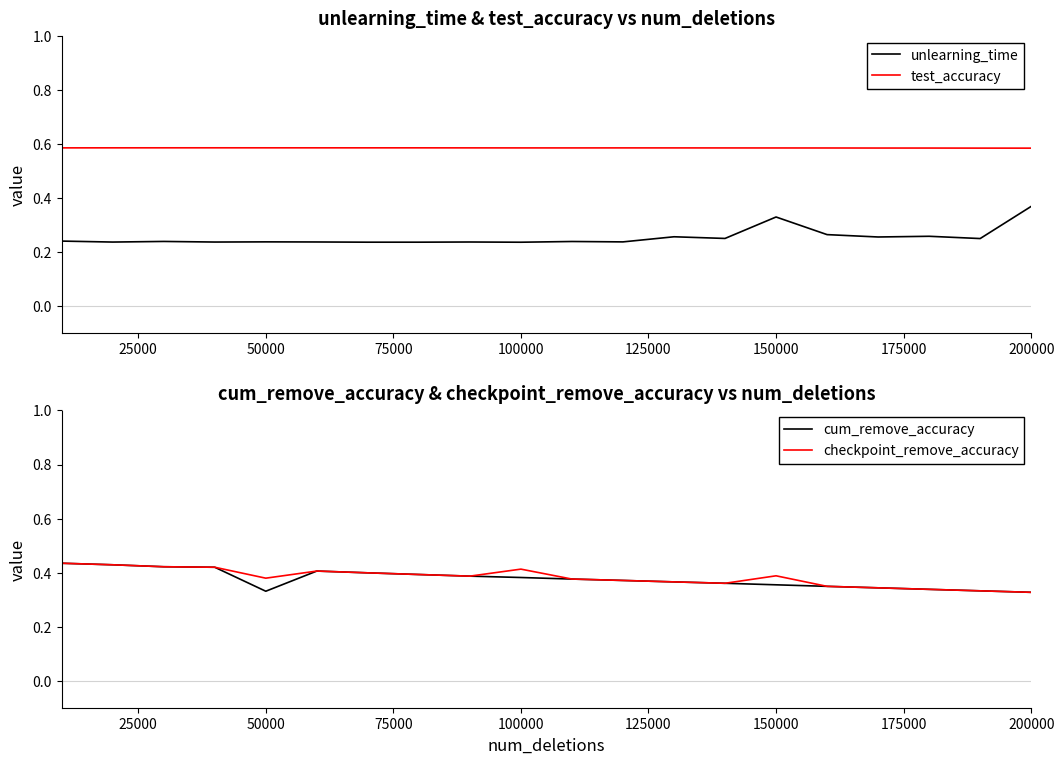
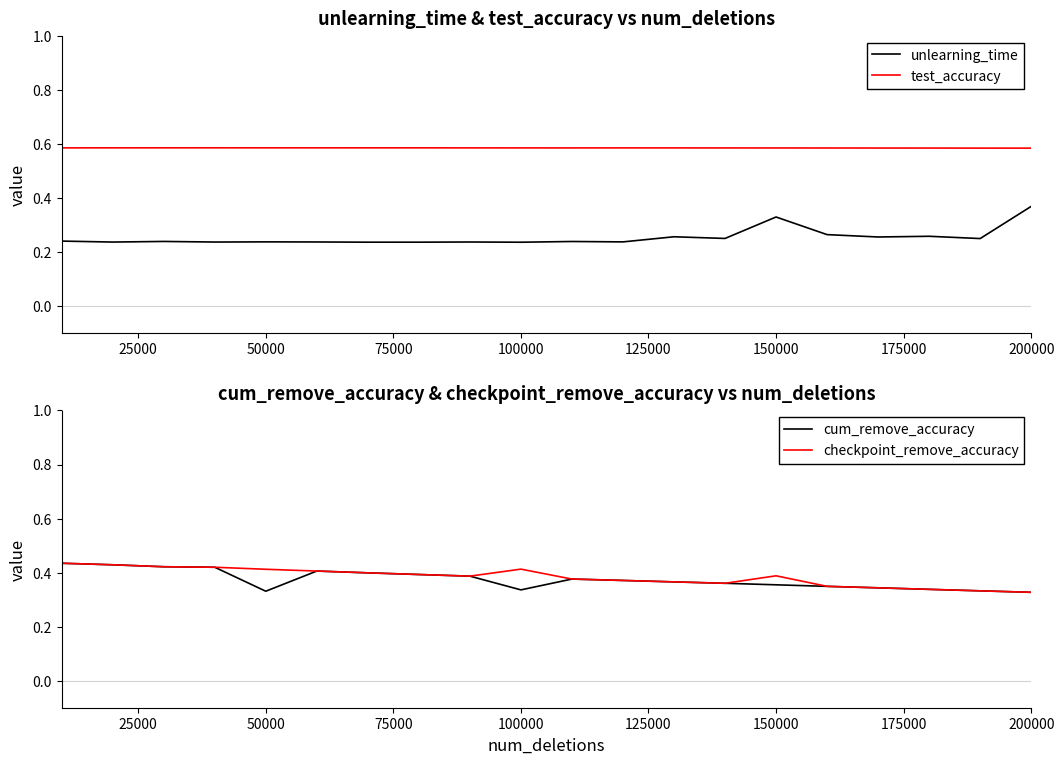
cum_remove_accuracy & checkpoint_remove_accuracy vs num_deletions, checkpoint_remove_accuracy, 50000: 0.38 -> 0.41
cum_remove_accuracy & checkpoint_remove_accuracy vs num_deletions, cum_remove_accuracy, 100000: 0.38 -> 0.34
